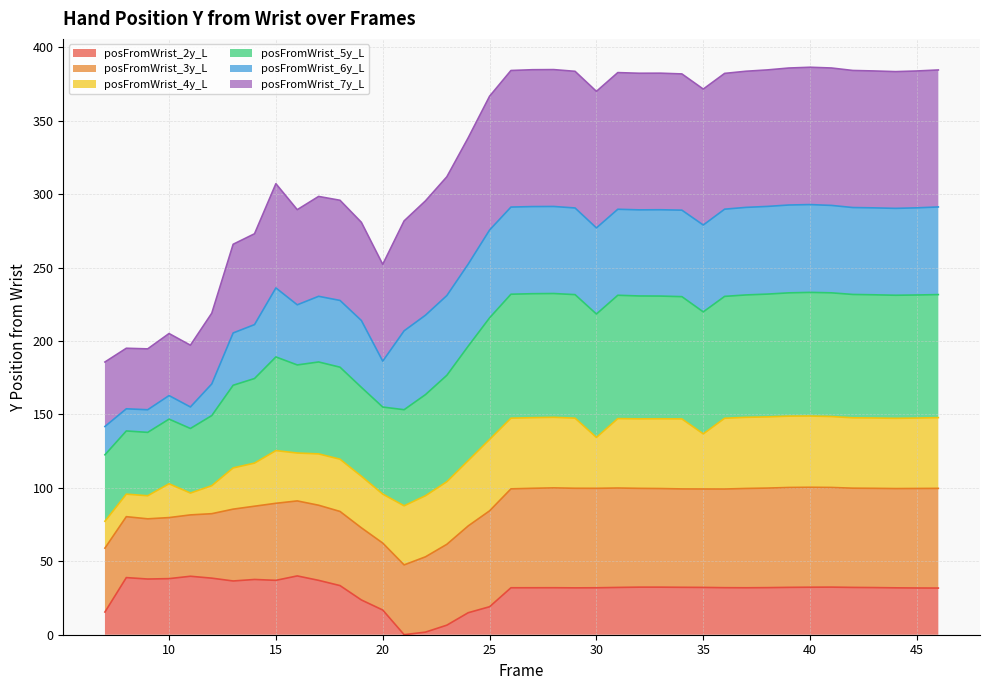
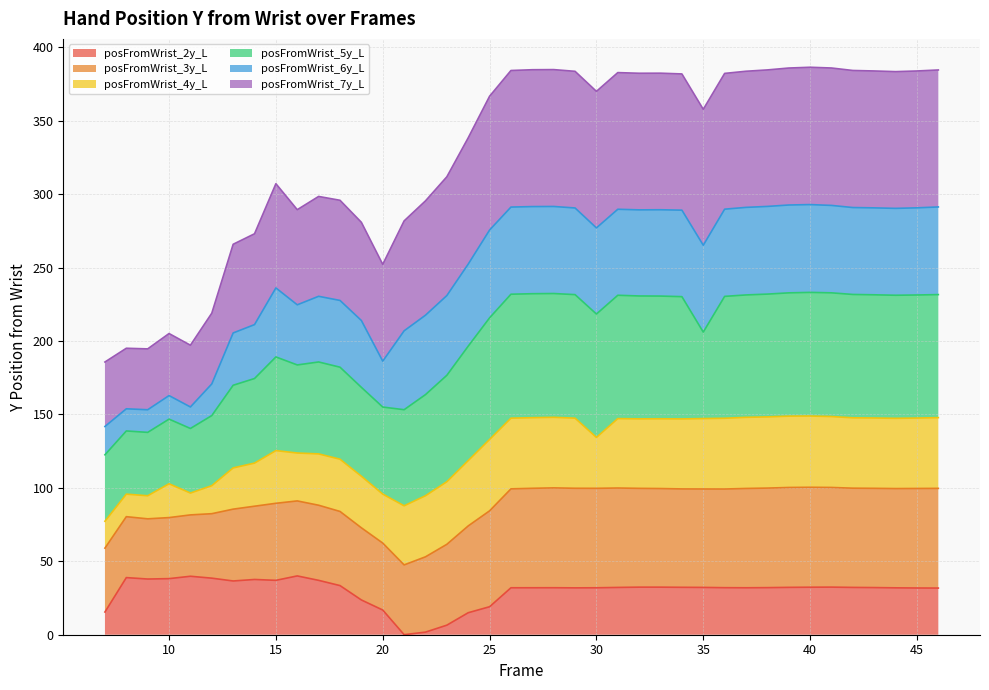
posFromWrist_4y_L, 35: 38 -> 48
posFromWrist_5y_L, 35: 83 -> 59
